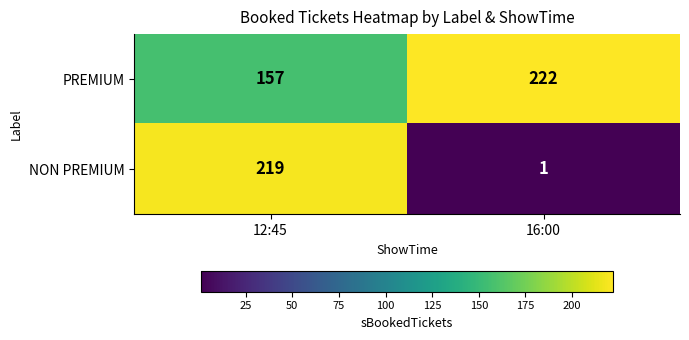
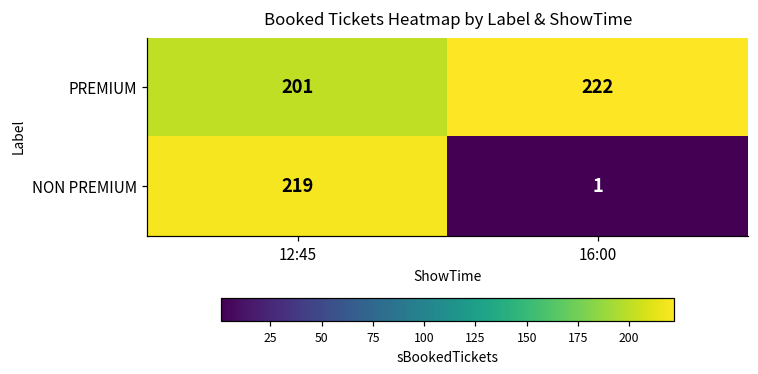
PREMIUM, 12:45: 157 -> 201
